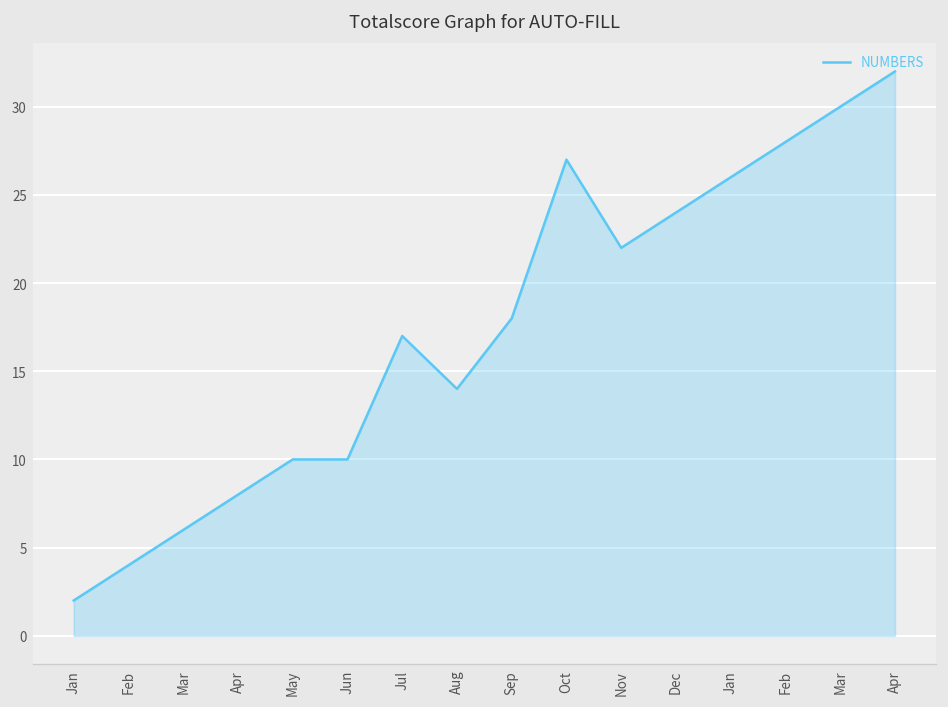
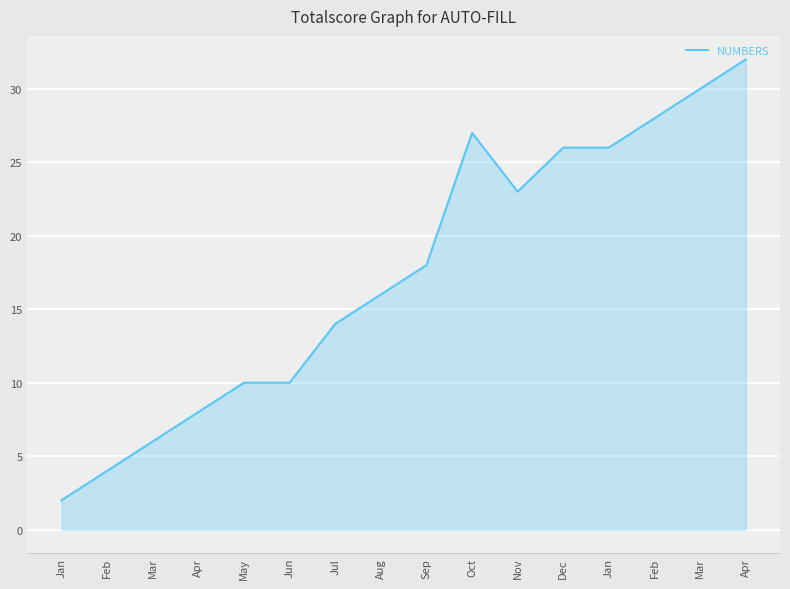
Jul: 17 -> 14
Aug: 14 -> 16
Nov: 22 -> 23
Dec: 24 -> 26
